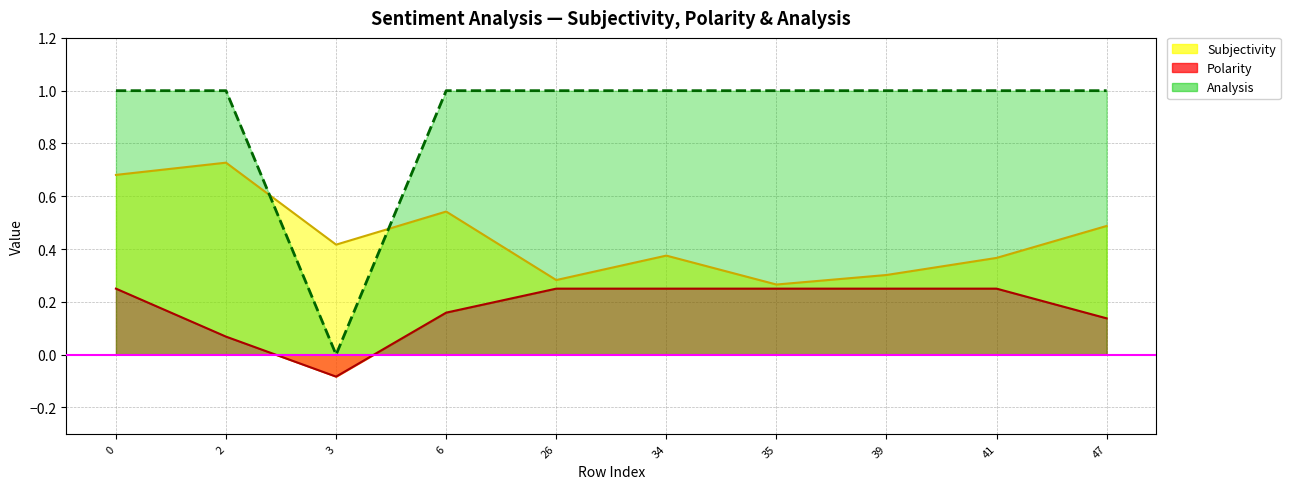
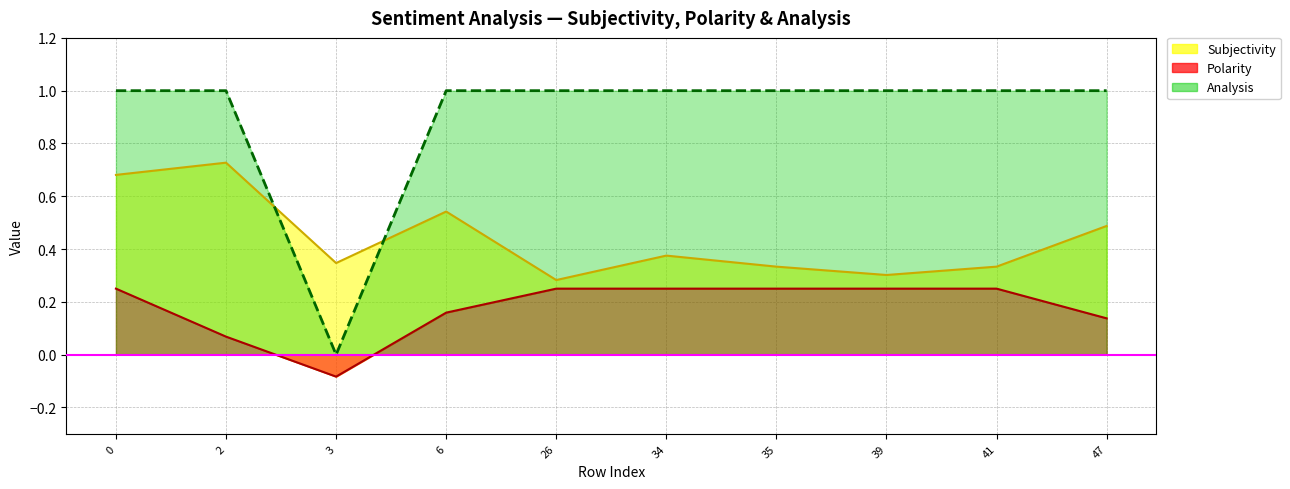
Subjectivity, 3: 0.42 -> 0.35
Subjectivity, 35: 0.27 -> 0.33
Subjectivity, 41: 0.37 -> 0.33
